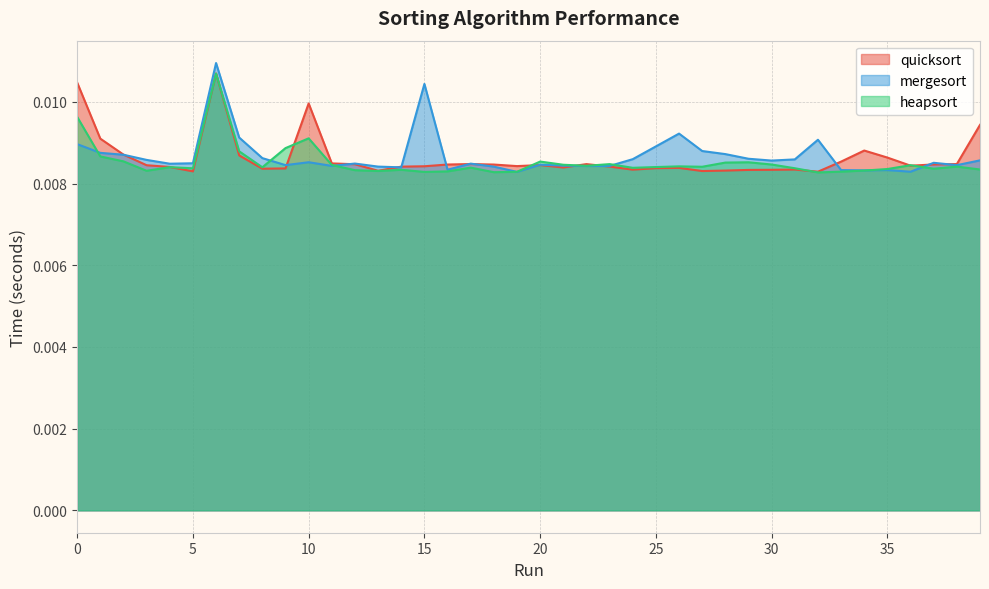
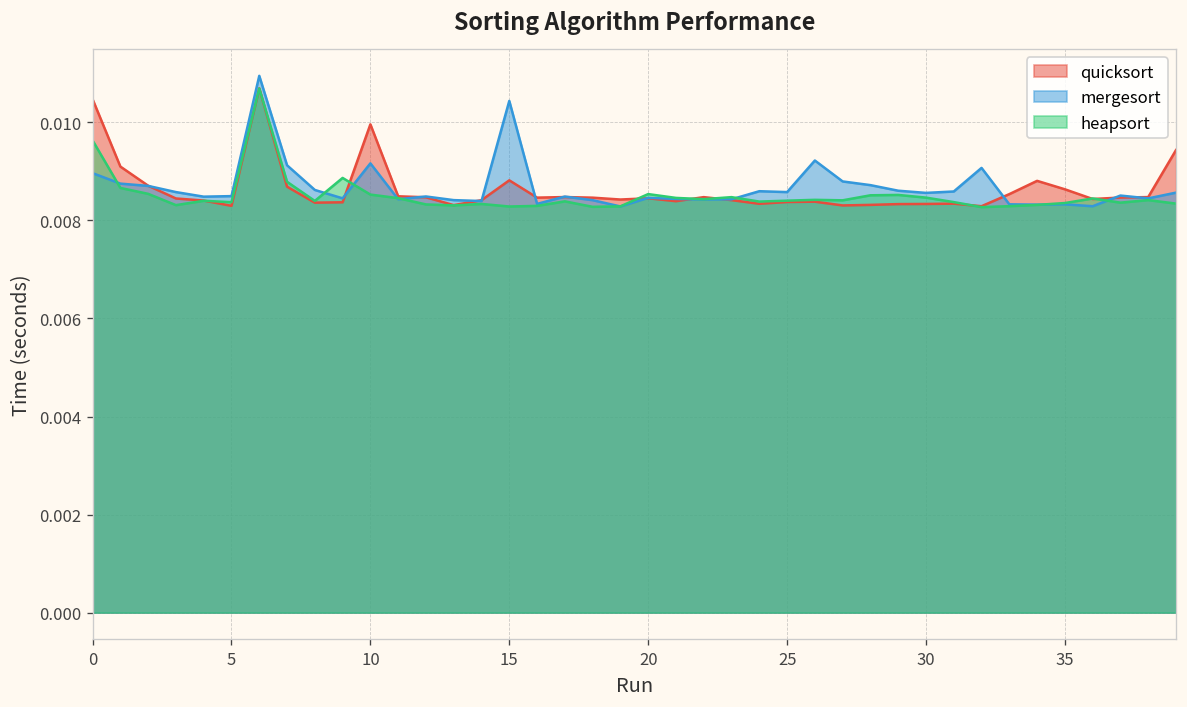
mergesort, 10: 0.0085 -> 0.0092
heapsort, 10: 0.0091 -> 0.0085
quicksort, 15: 0.0084 -> 0.0088
mergesort, 25: 0.0089 -> 0.0086
